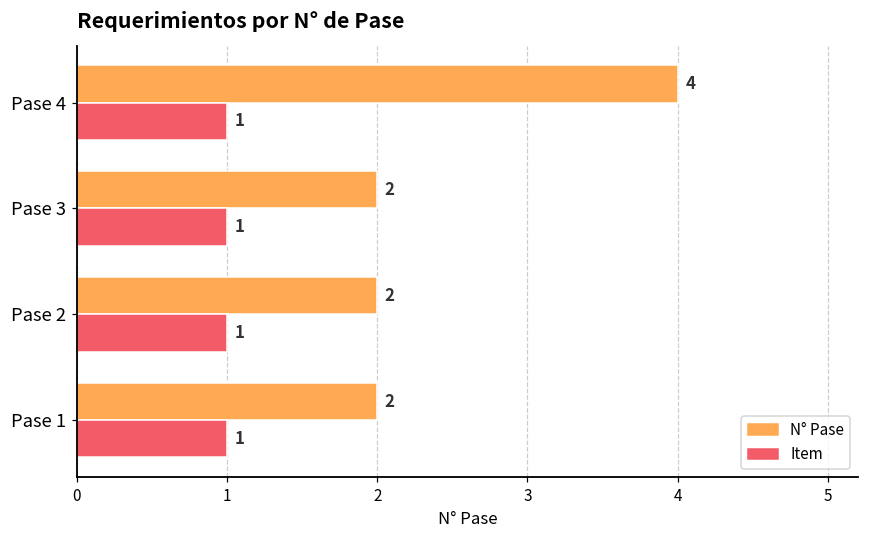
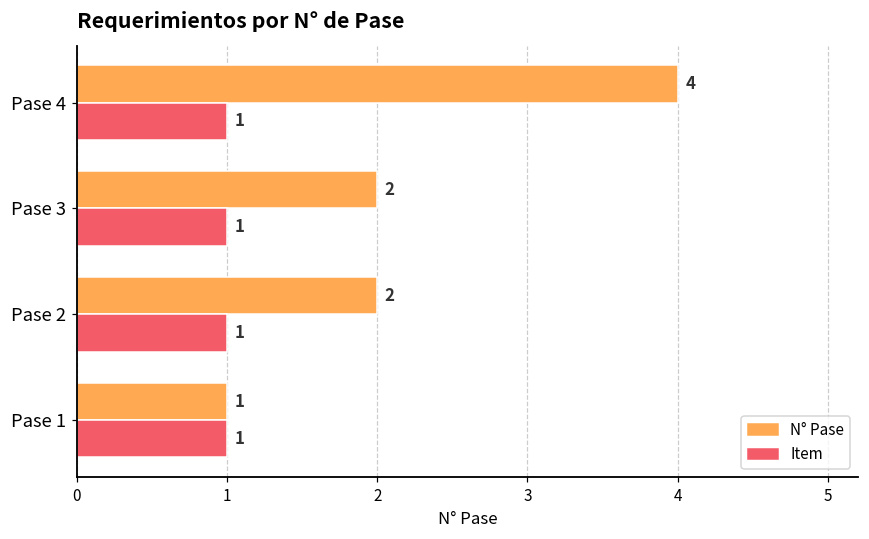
N° Pase, Pase 1: 2 -> 1
